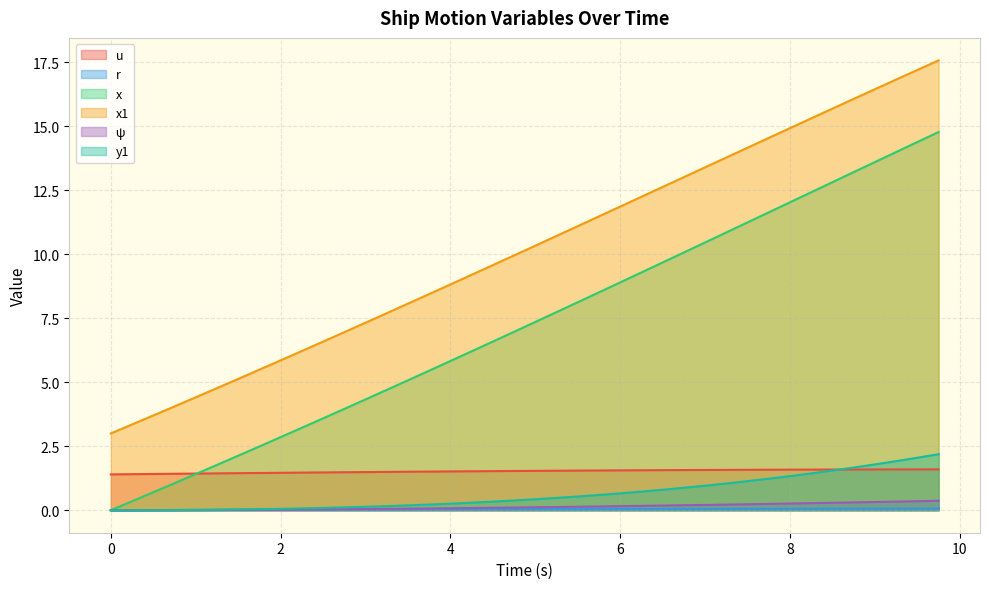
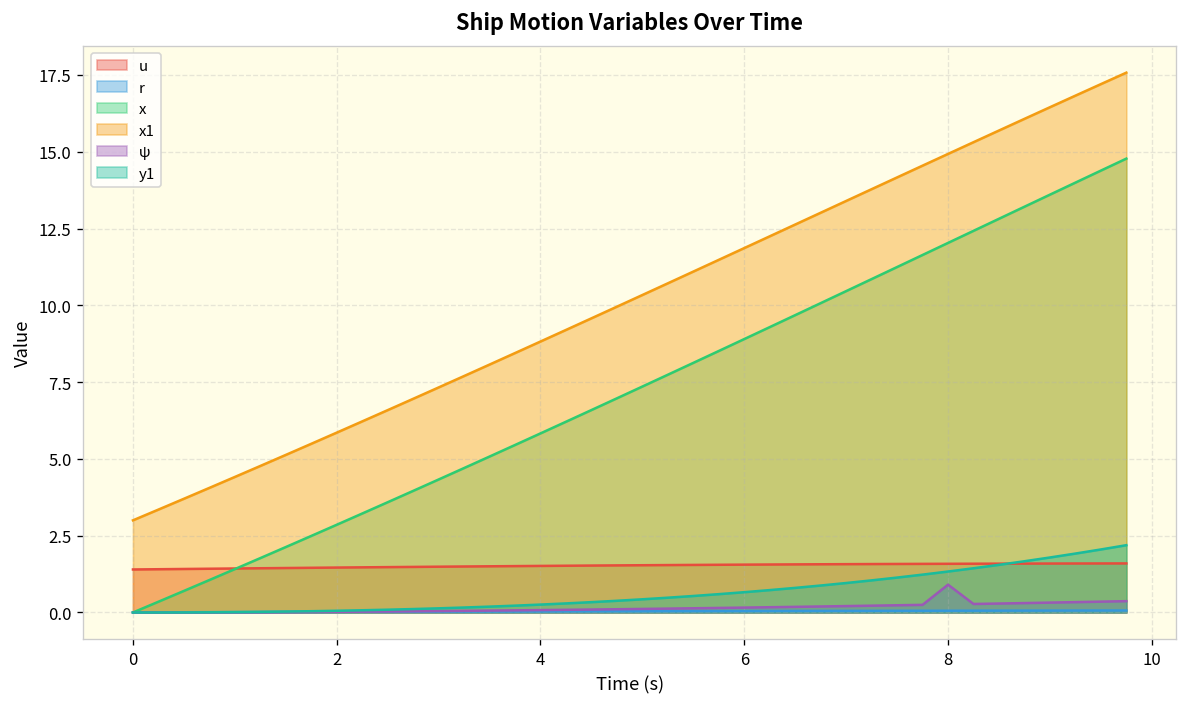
ψ, 8: 0.3 -> 0.9
